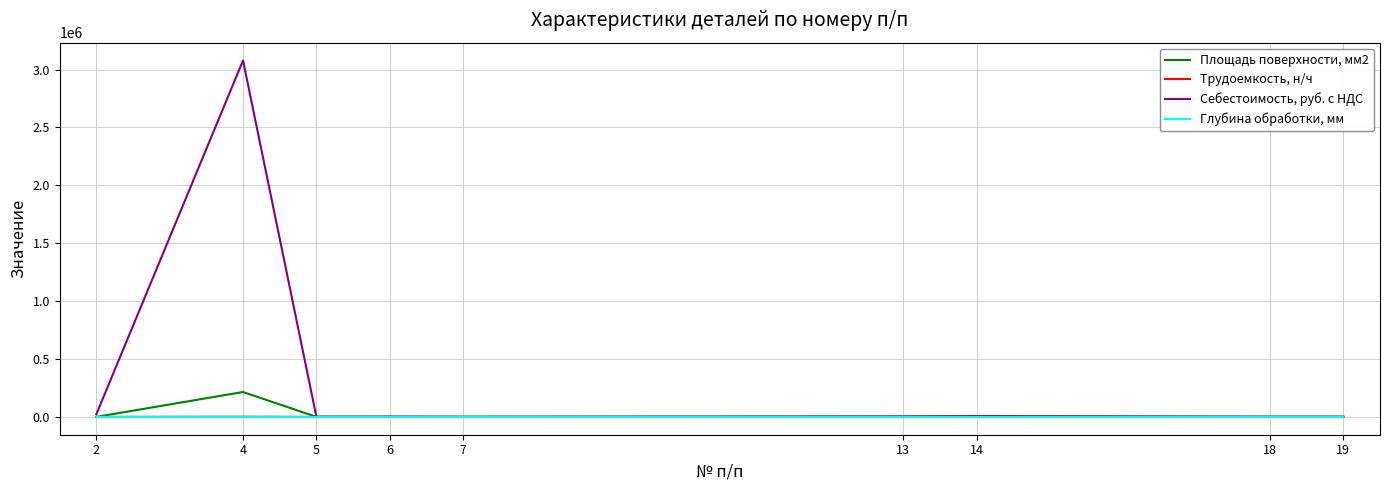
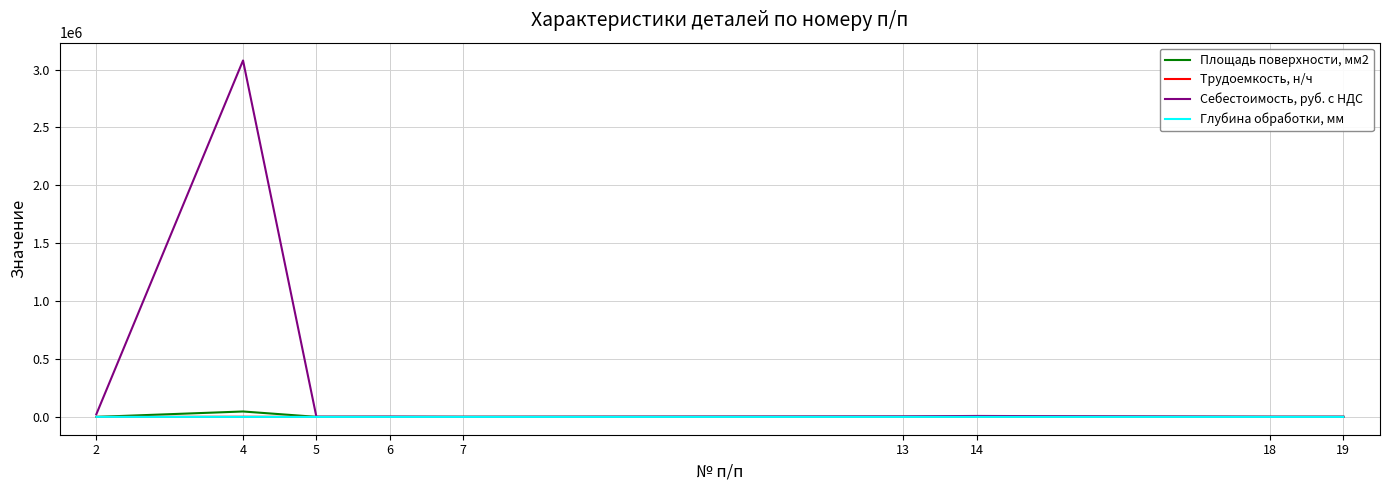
Площадь поверхности, мм2, 4: 210000 -> 50000
